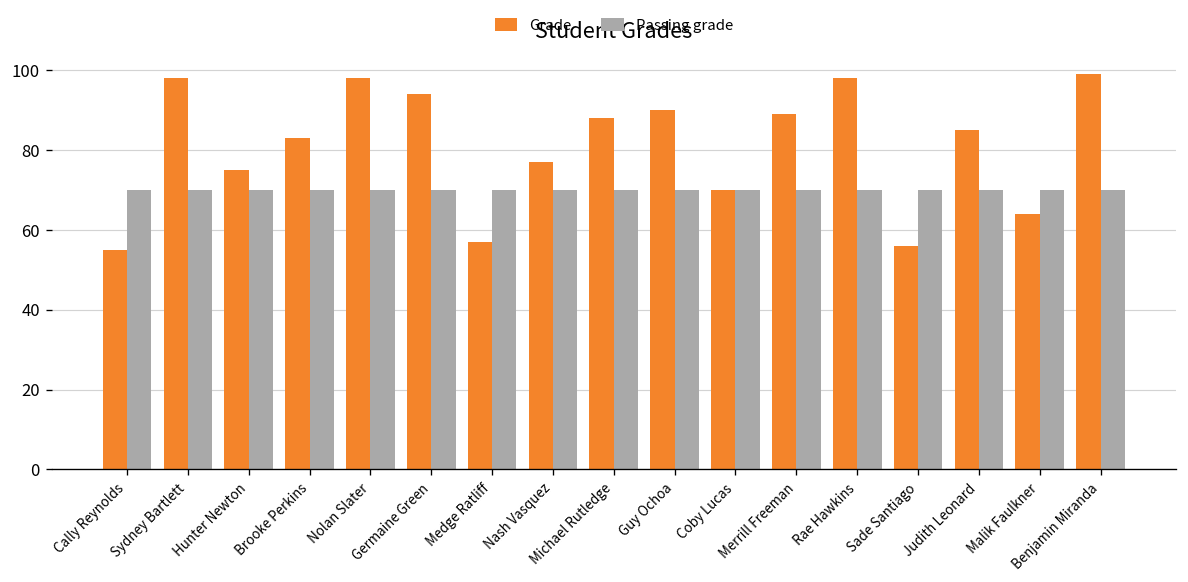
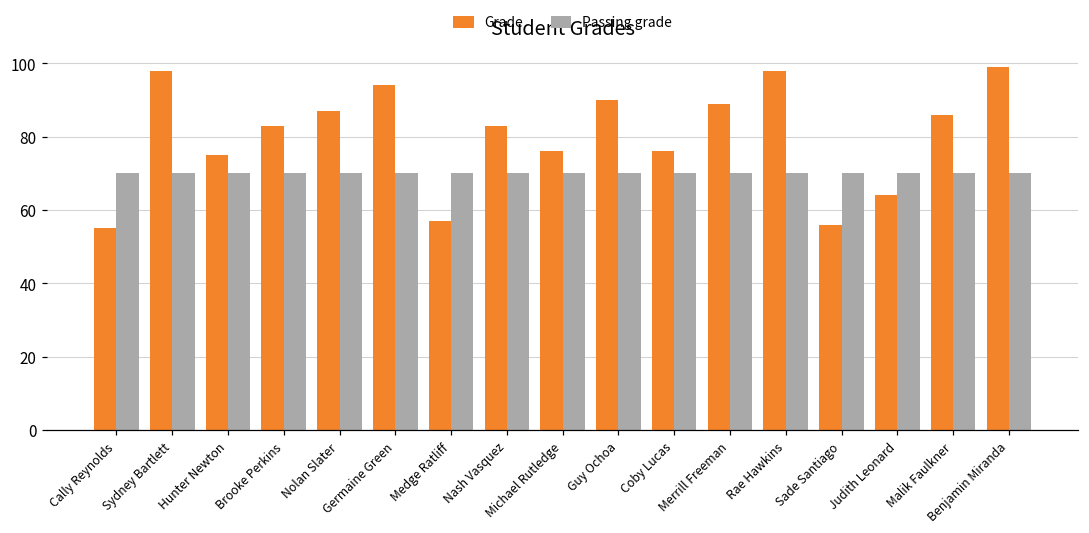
Grade, Nolan Slater: 98 -> 87
Grade, Nash Vasquez: 77 -> 83
Grade, Michael Rutledge: 88 -> 76
Grade, Coby Lucas: 70 -> 76
Grade, Judith Leonard: 85 -> 64
Grade, Malik Faulkner: 64 -> 86
